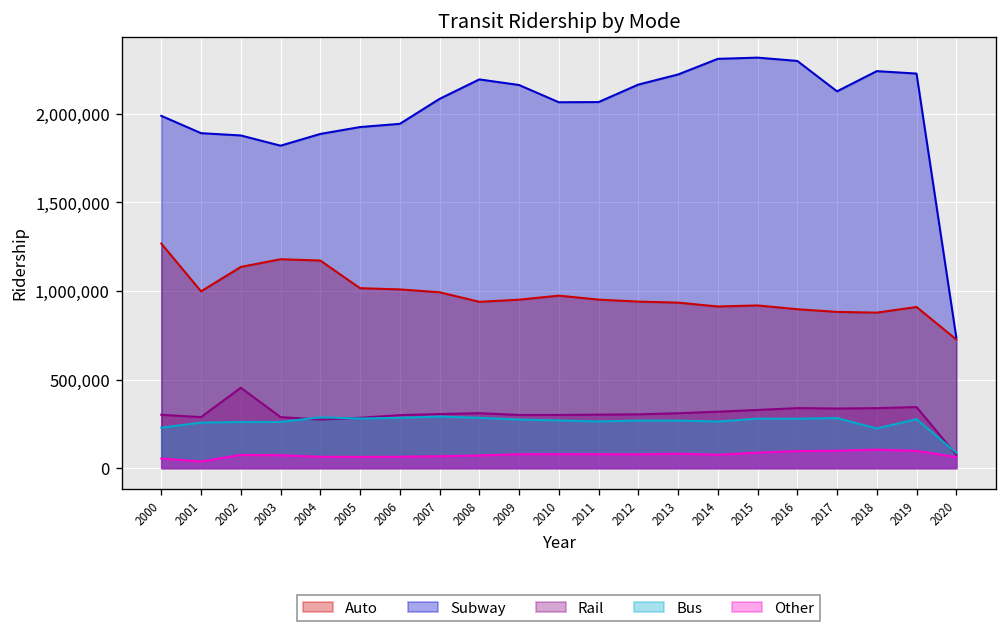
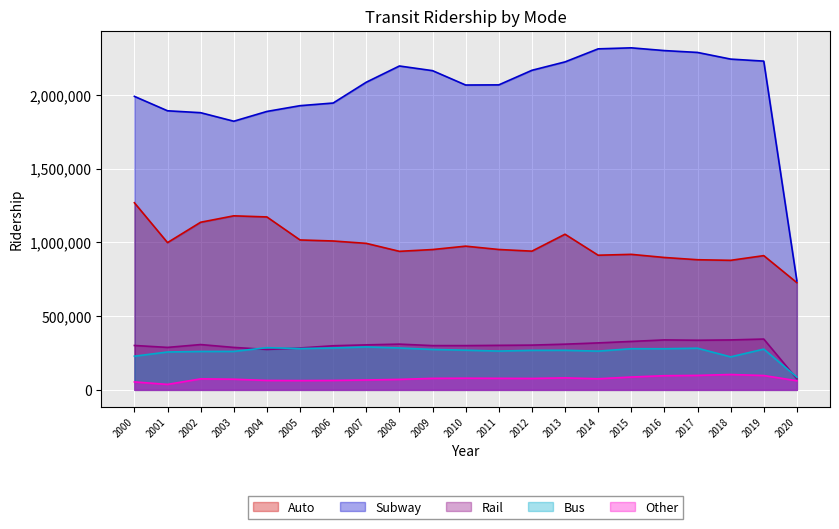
Rail, 2002: 450,000 -> 310,000
Auto, 2013: 930,000 -> 1,050,000
Subway, 2017: 2,130,000 -> 2,290,000
